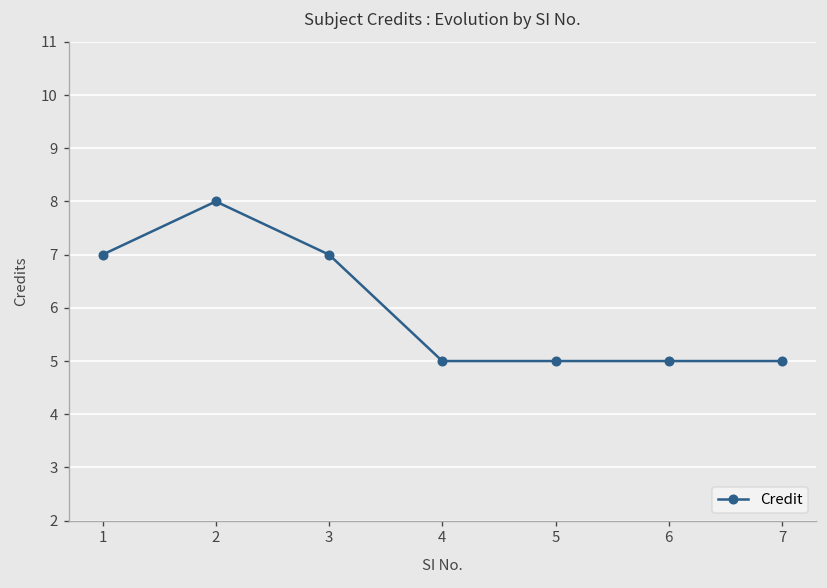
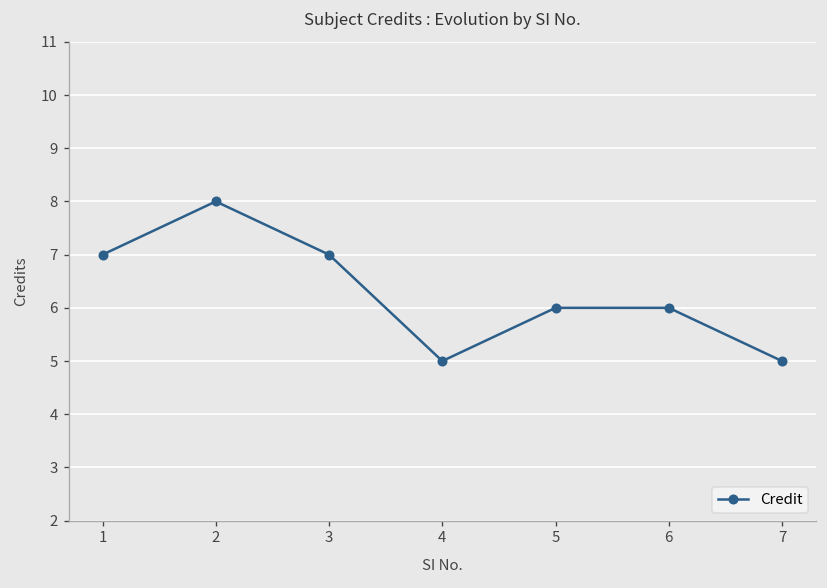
5: 5 -> 6
6: 5 -> 6
